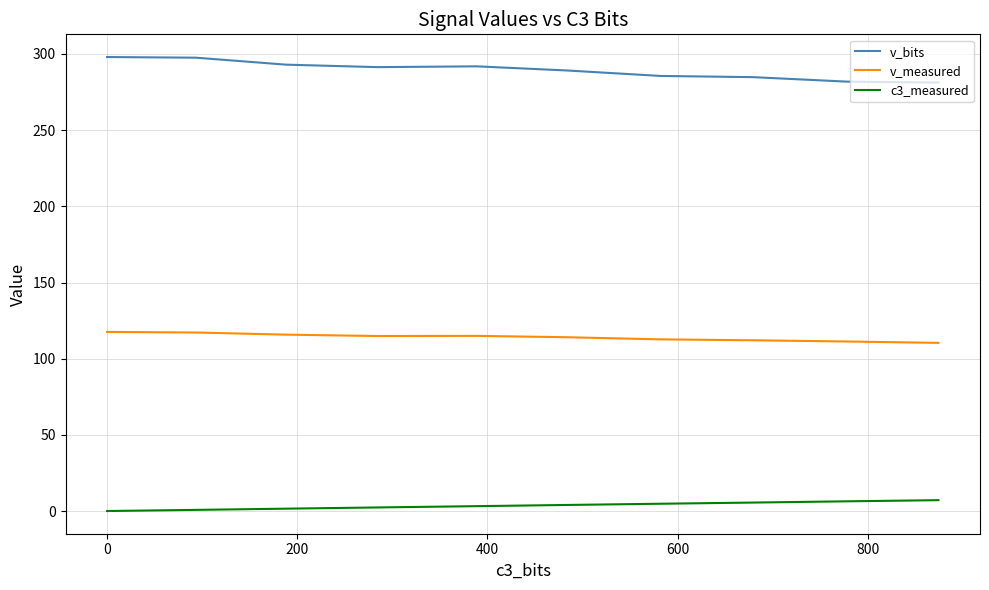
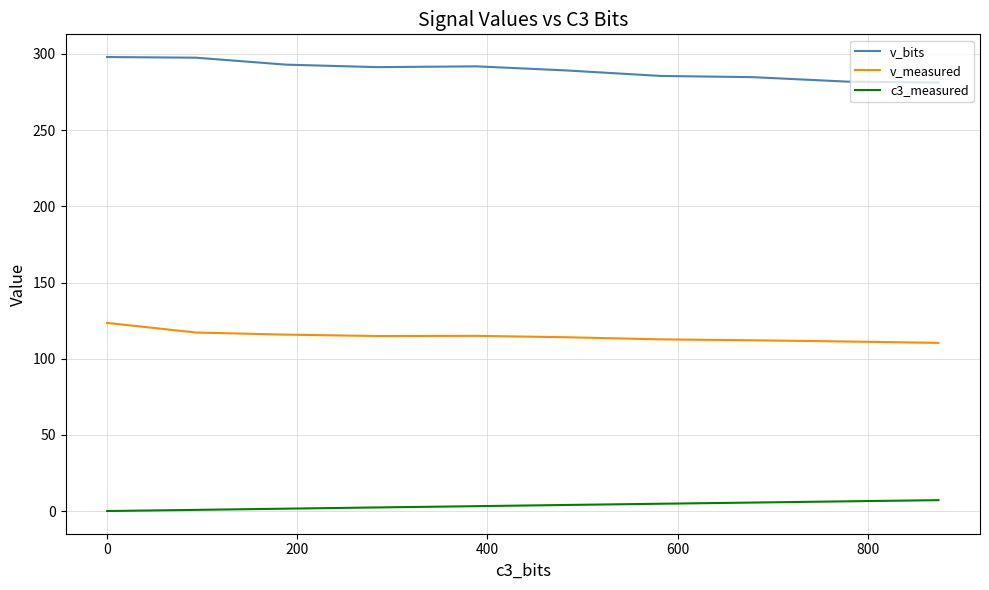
v_measured, 0: 118 -> 124
